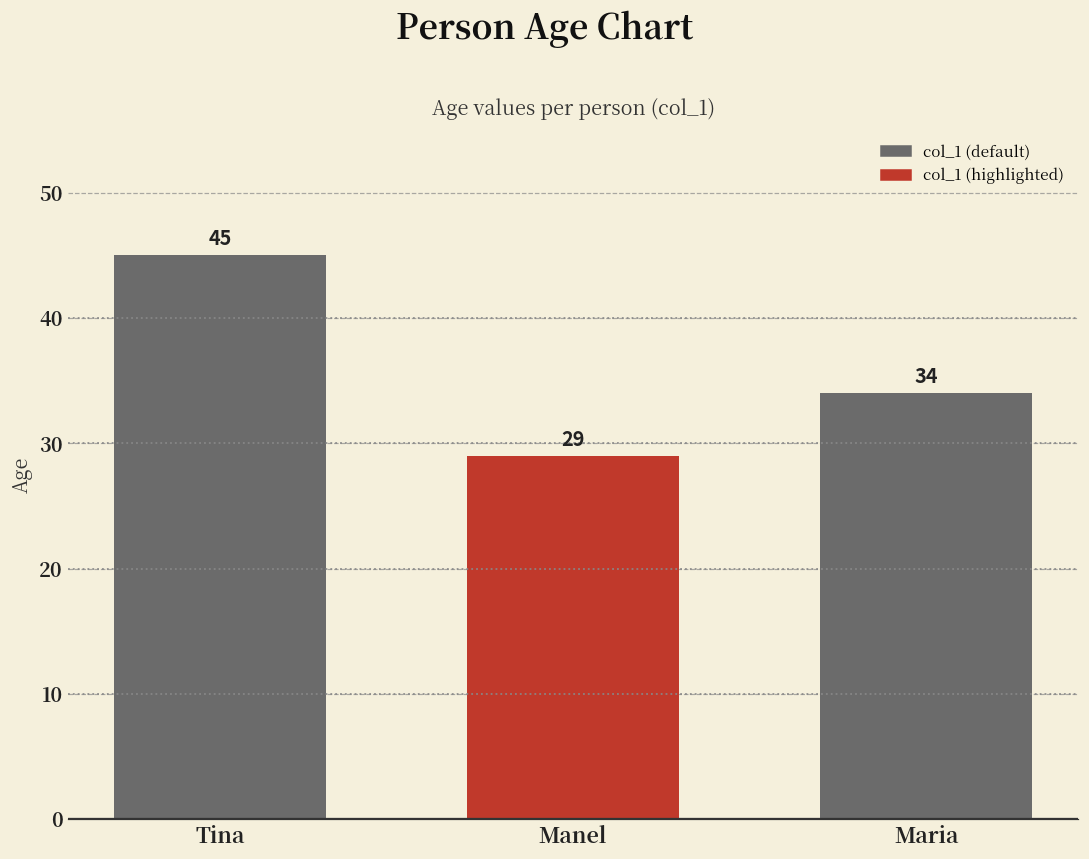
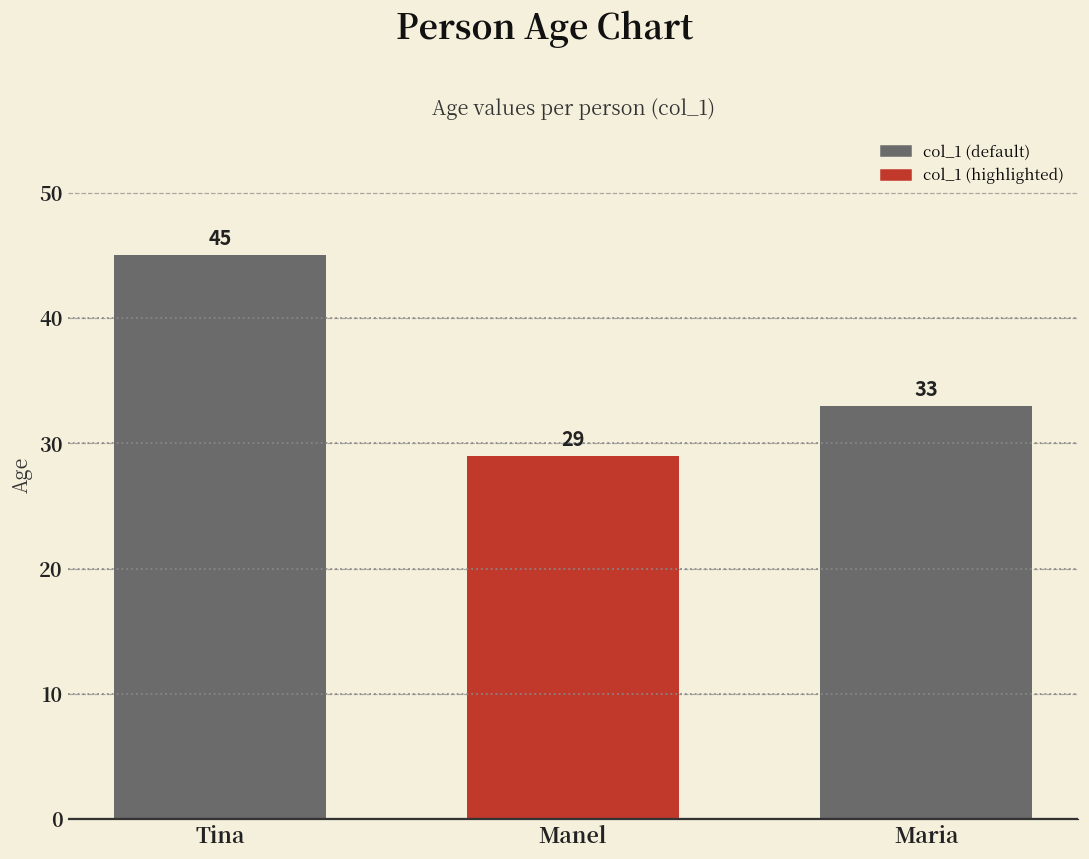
Maria: 34 -> 33
